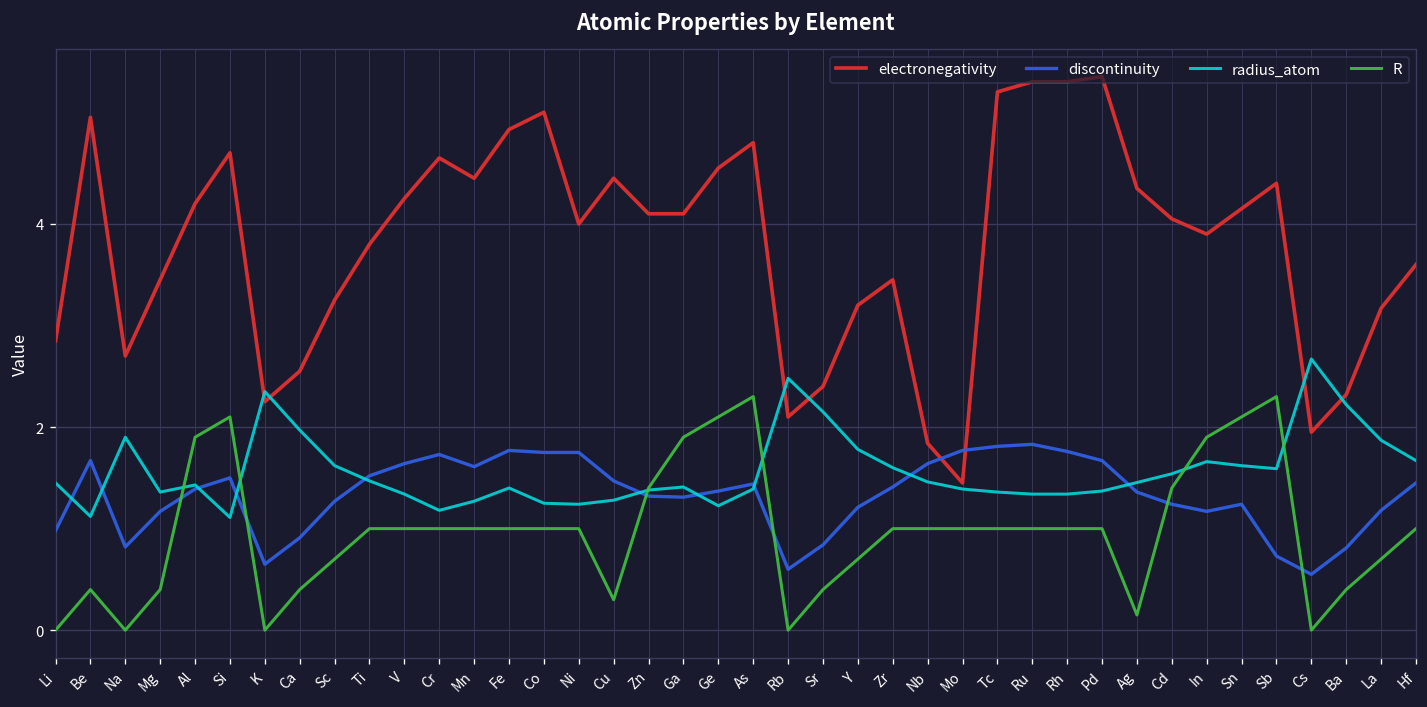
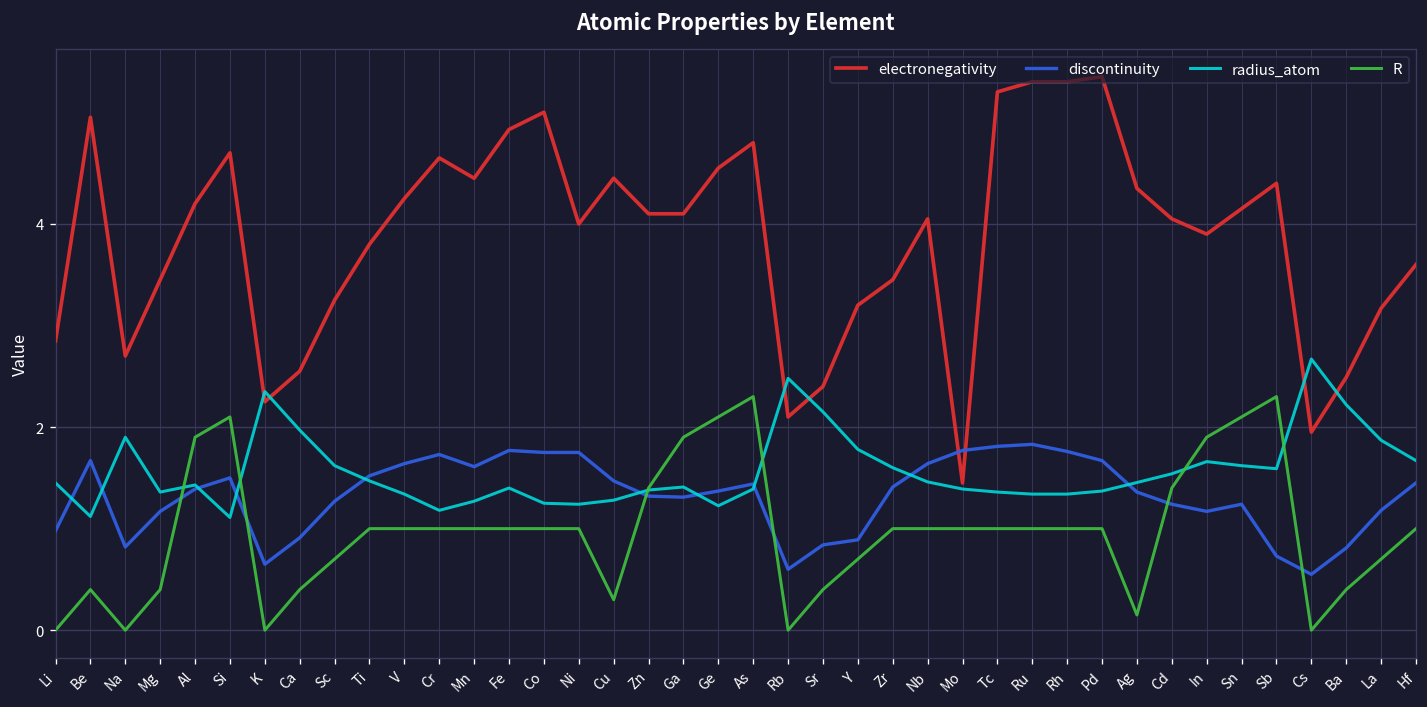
discontinuity, Y: 1.2 -> 0.9
electronegativity, Nb: 1.8 -> 4.1
electronegativity, Ba: 2.3 -> 2.5
